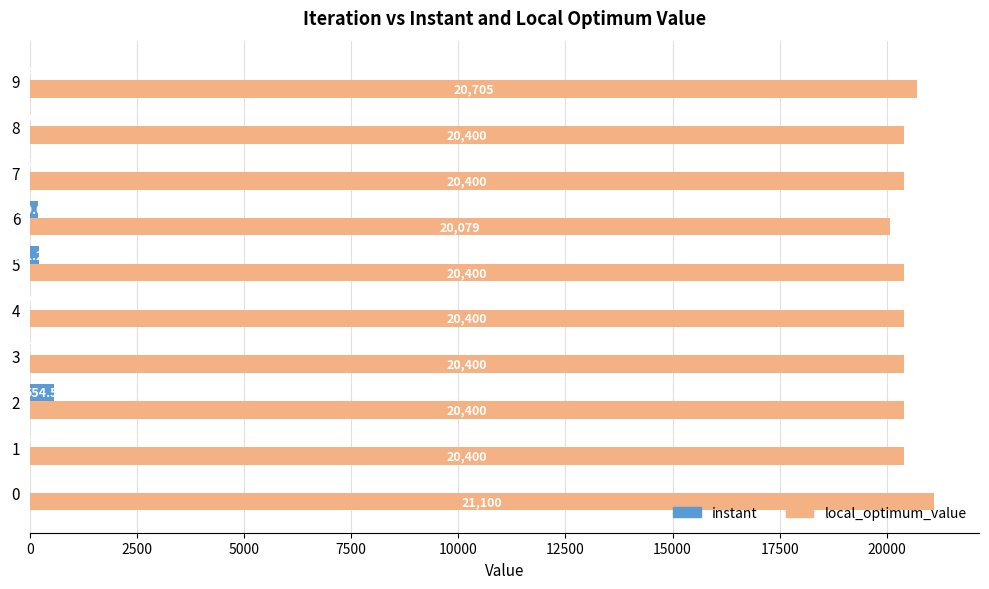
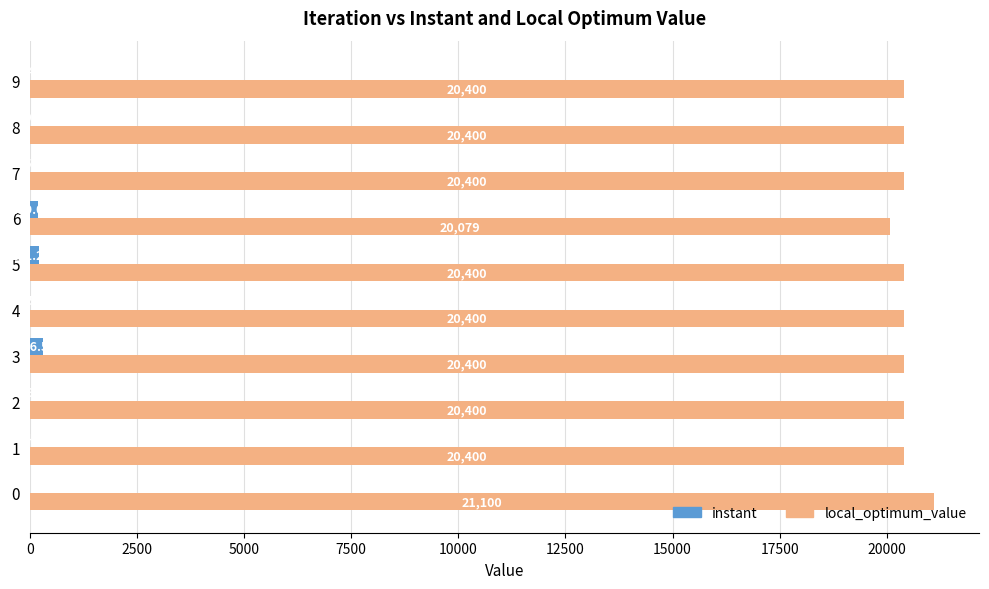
local_optimum_value, 9: 20,705 -> 20,400
instant, 3: 0 -> 300
instant, 2: 600 -> 0
